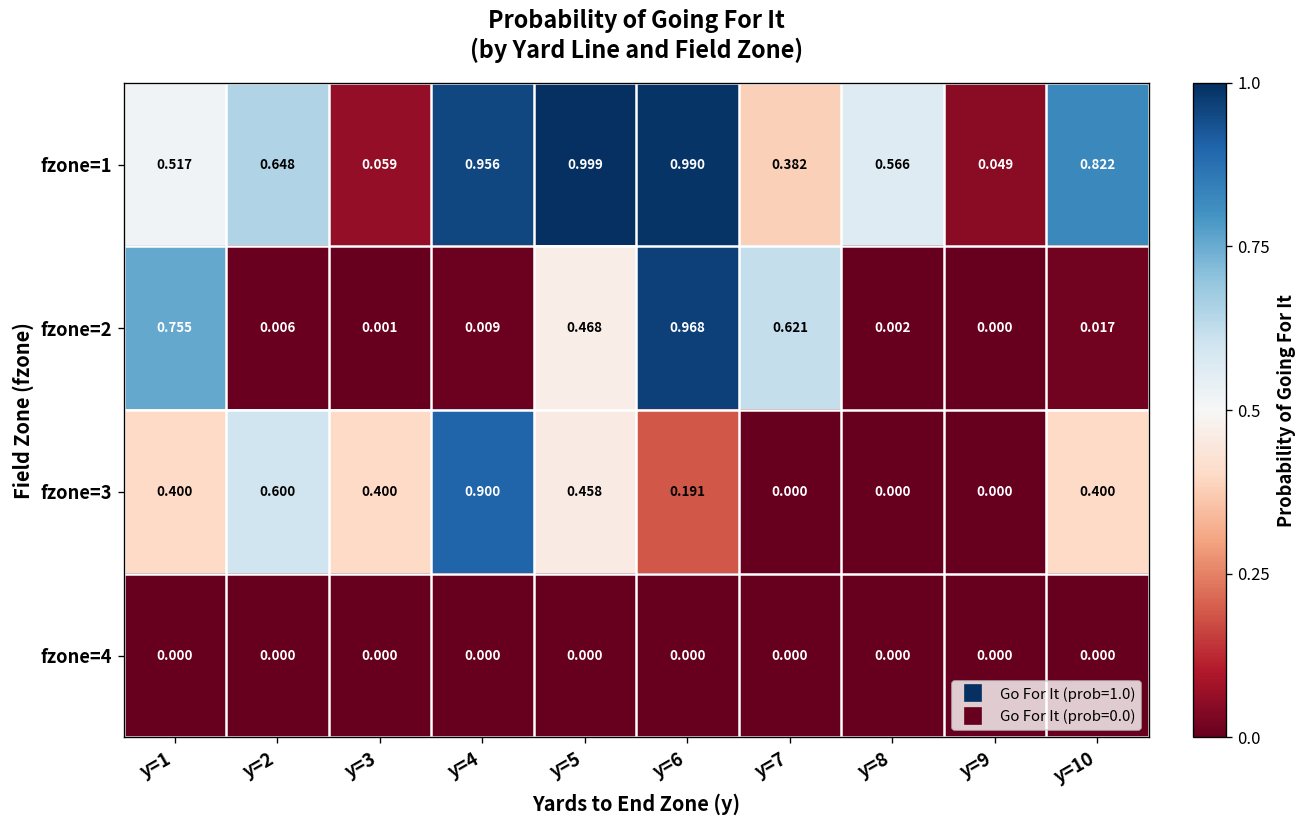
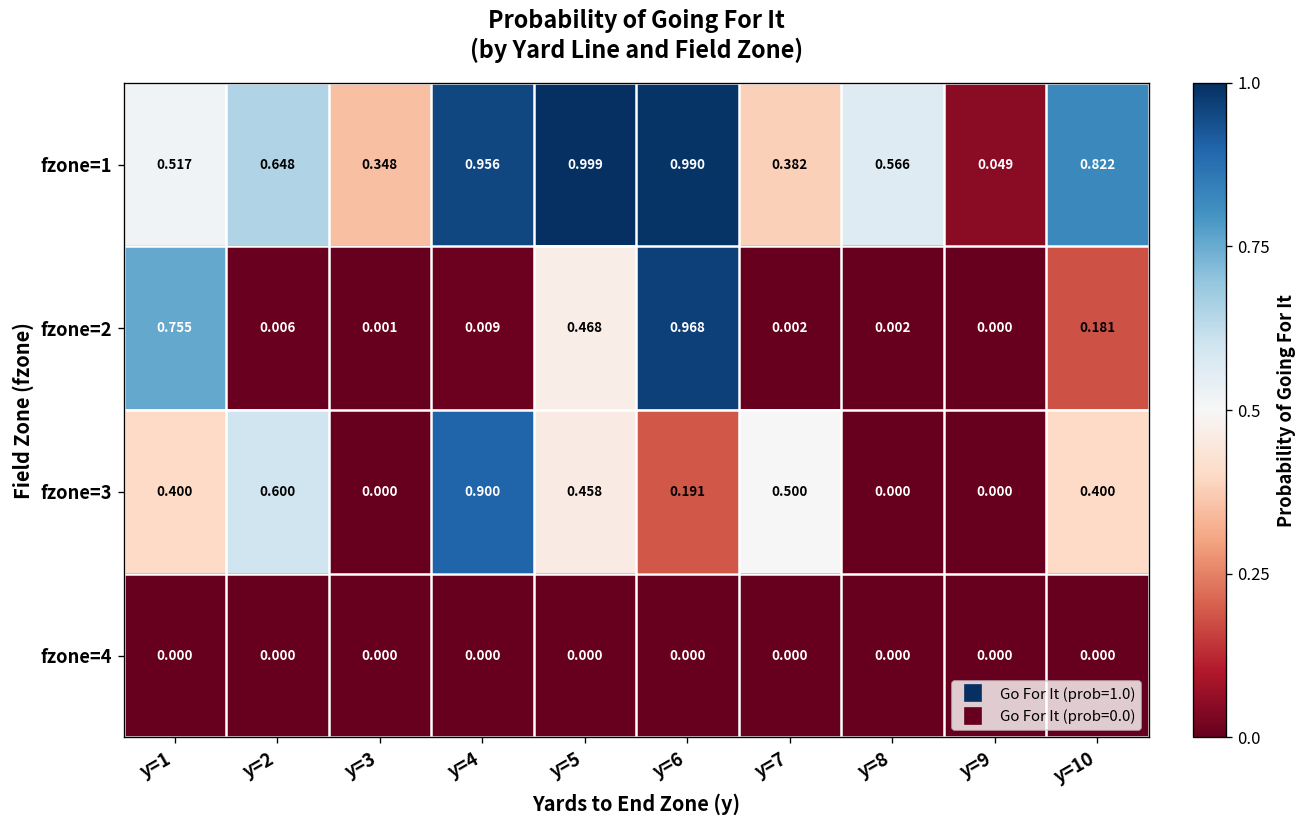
fzone=1, y=3: 0.059 -> 0.348
fzone=2, y=7: 0.621 -> 0.002
fzone=2, y=10: 0.017 -> 0.181
fzone=3, y=3: 0.400 -> 0.000
fzone=3, y=7: 0.000 -> 0.500
